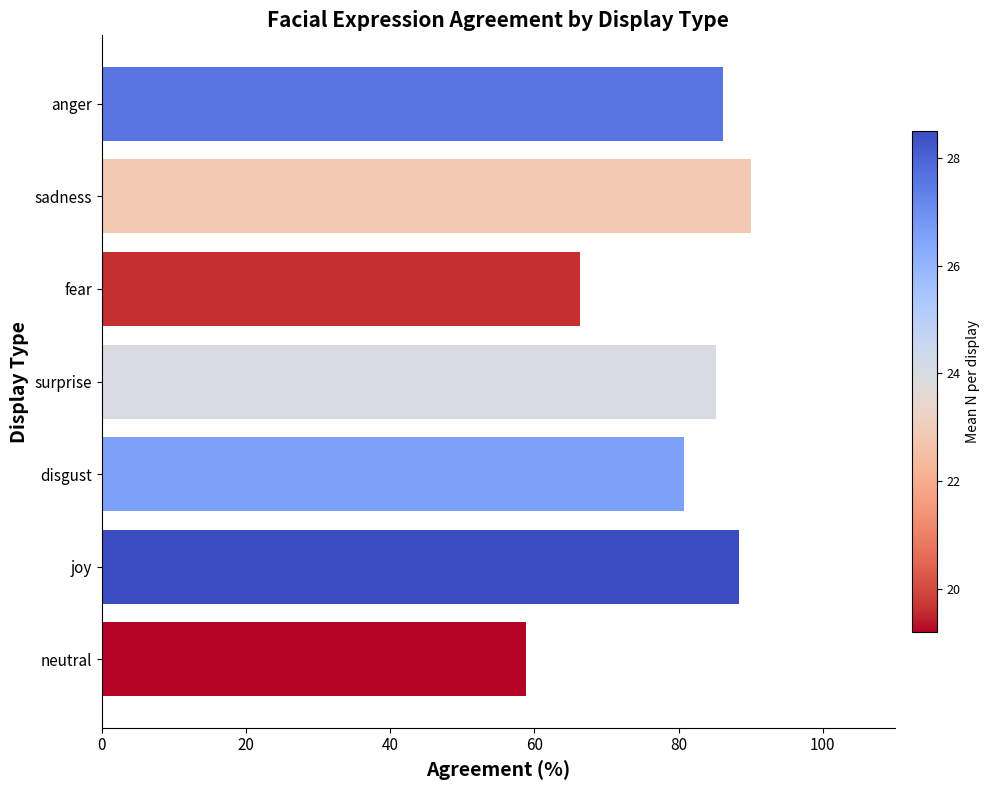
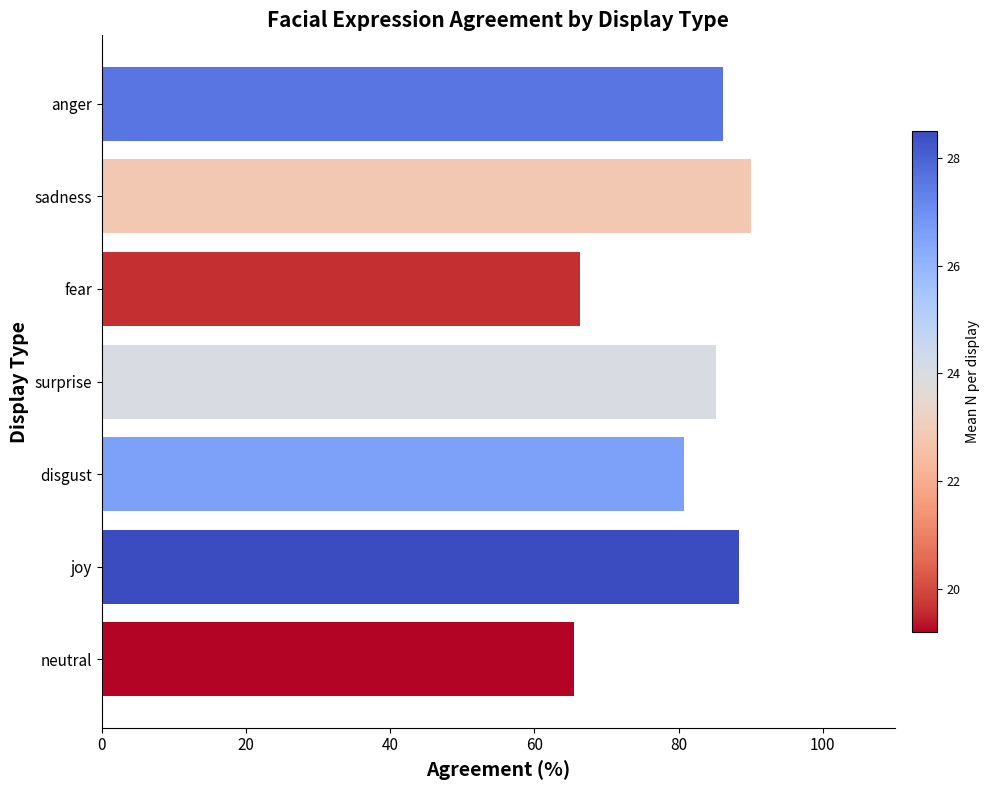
neutral: 59 -> 66
